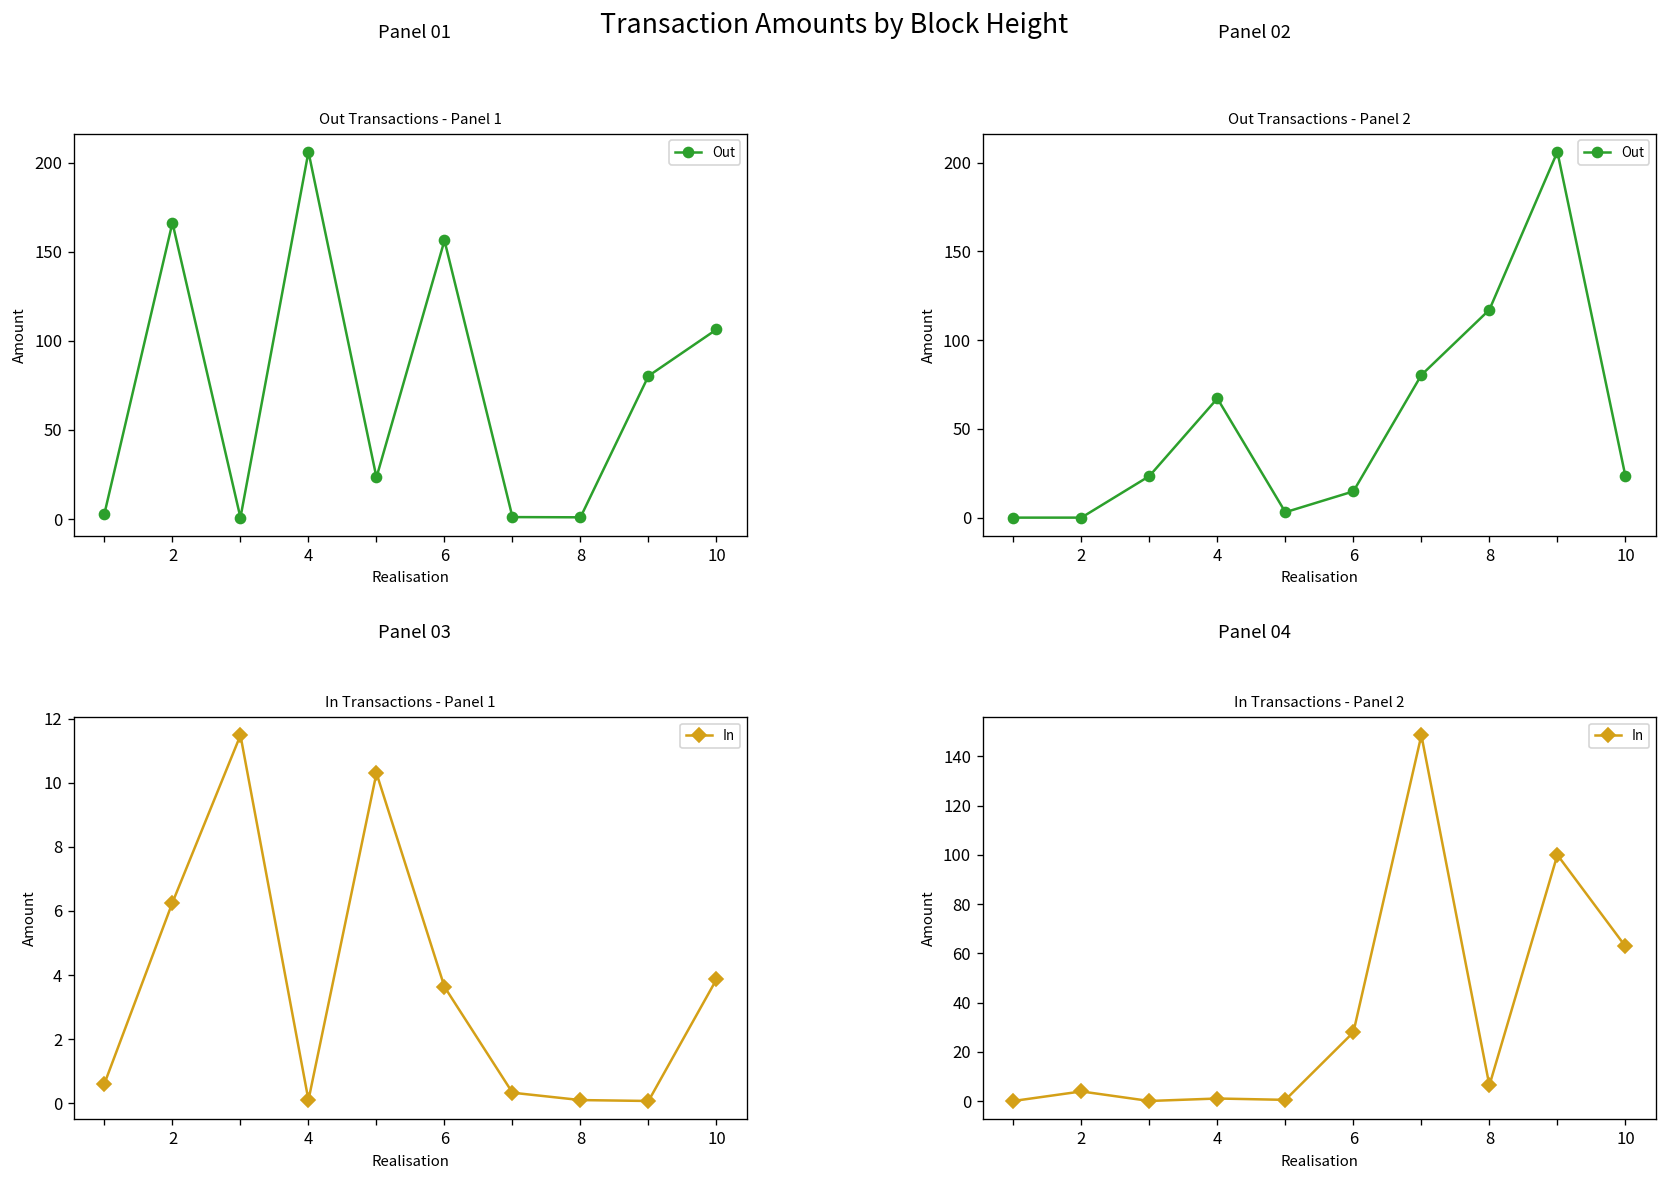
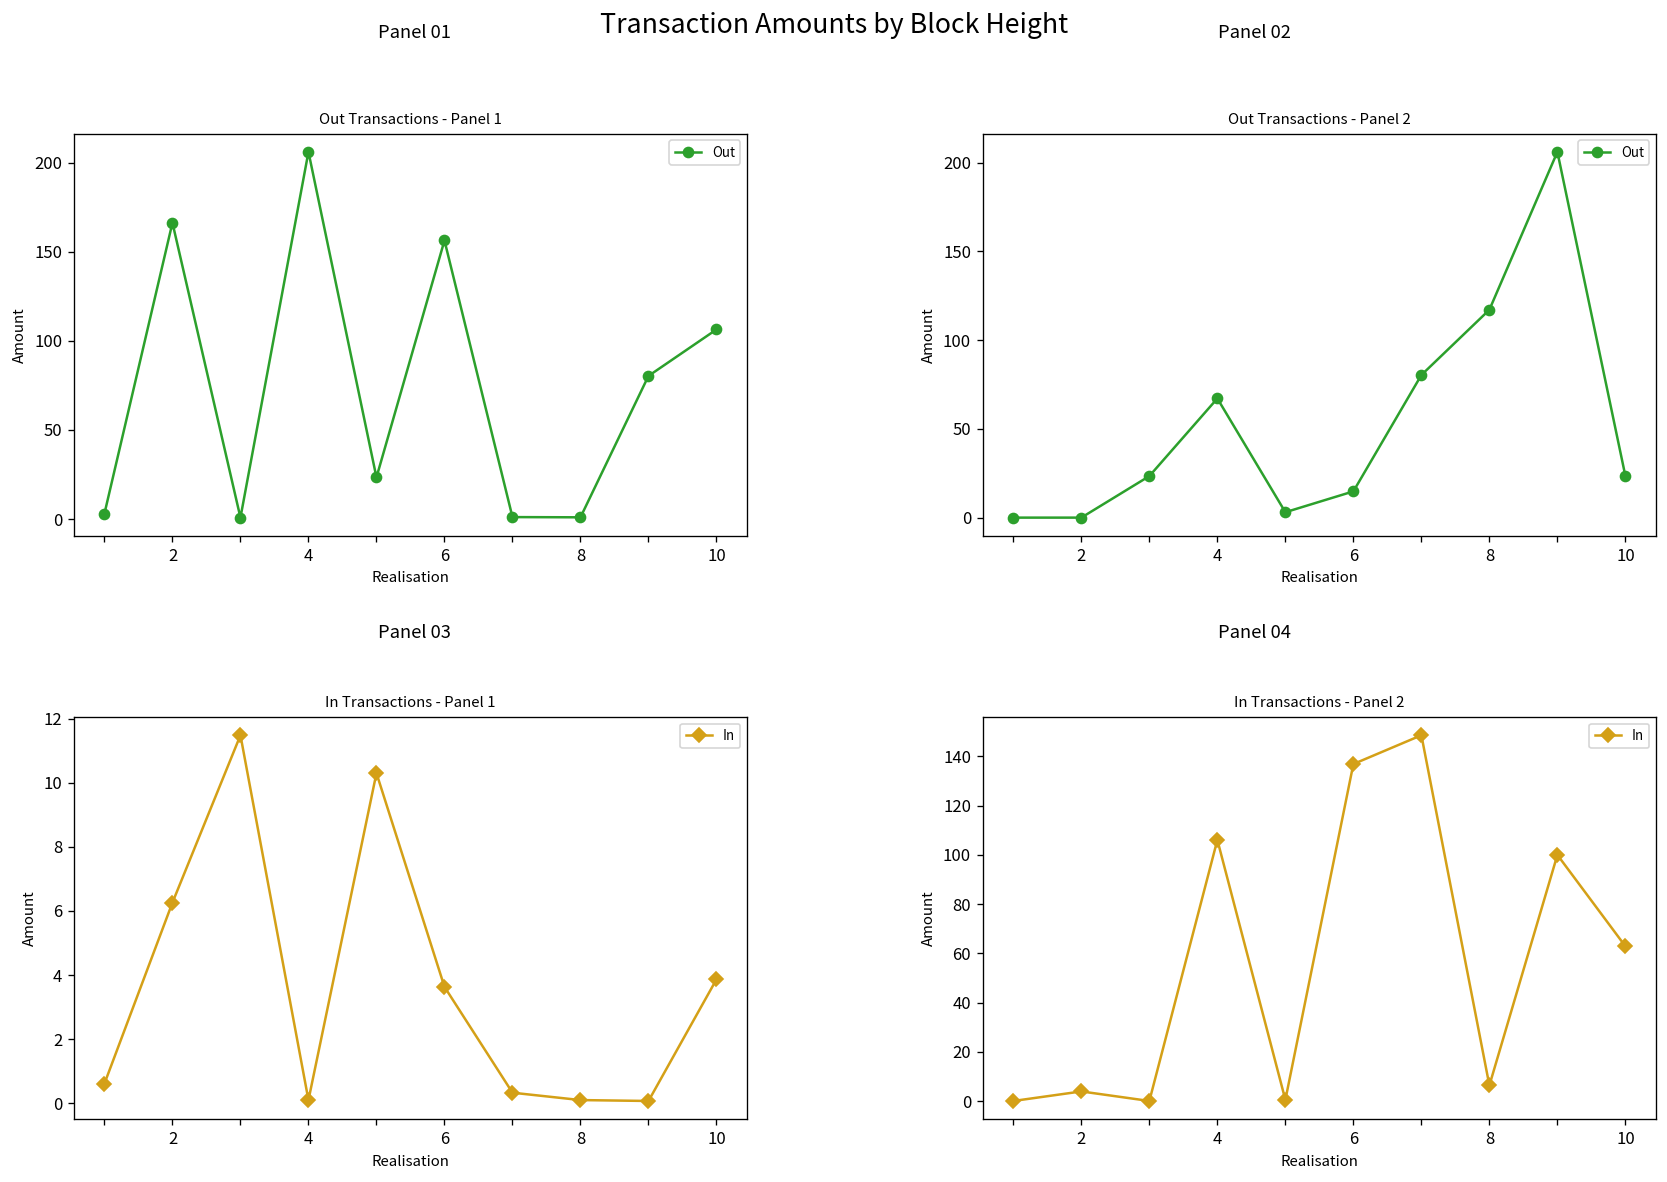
In Transactions - Panel 2, 4: 1 -> 106
In Transactions - Panel 2, 6: 28 -> 137
